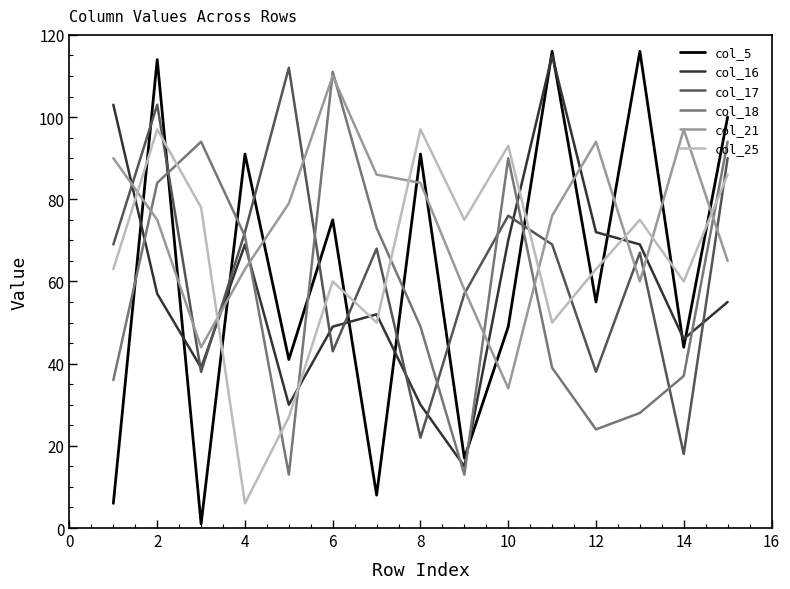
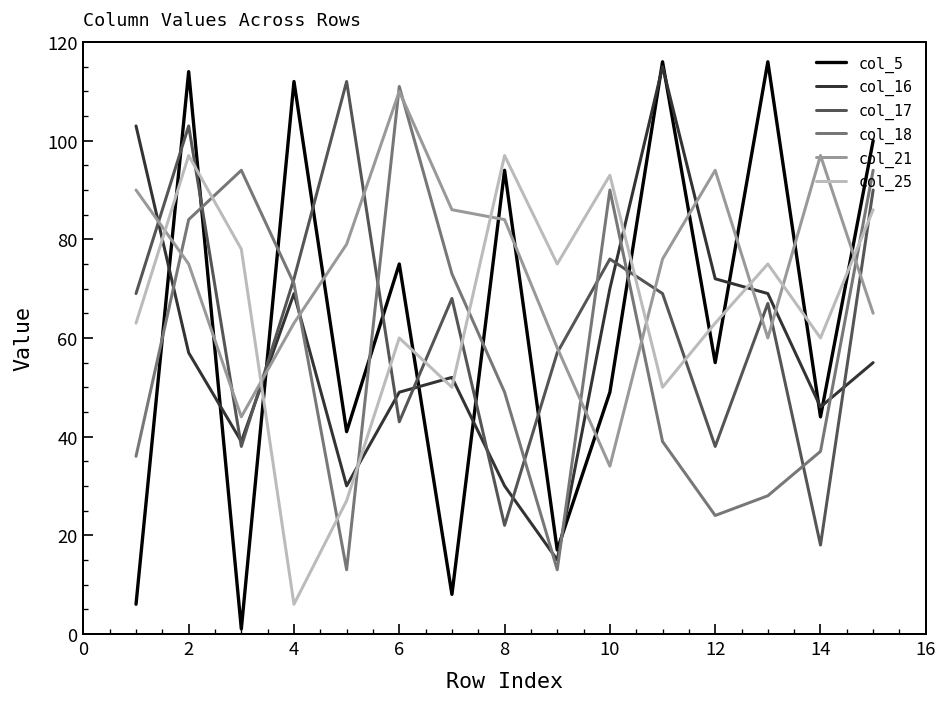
col_5, 4: 91 -> 112
col_5, 8: 91 -> 94
